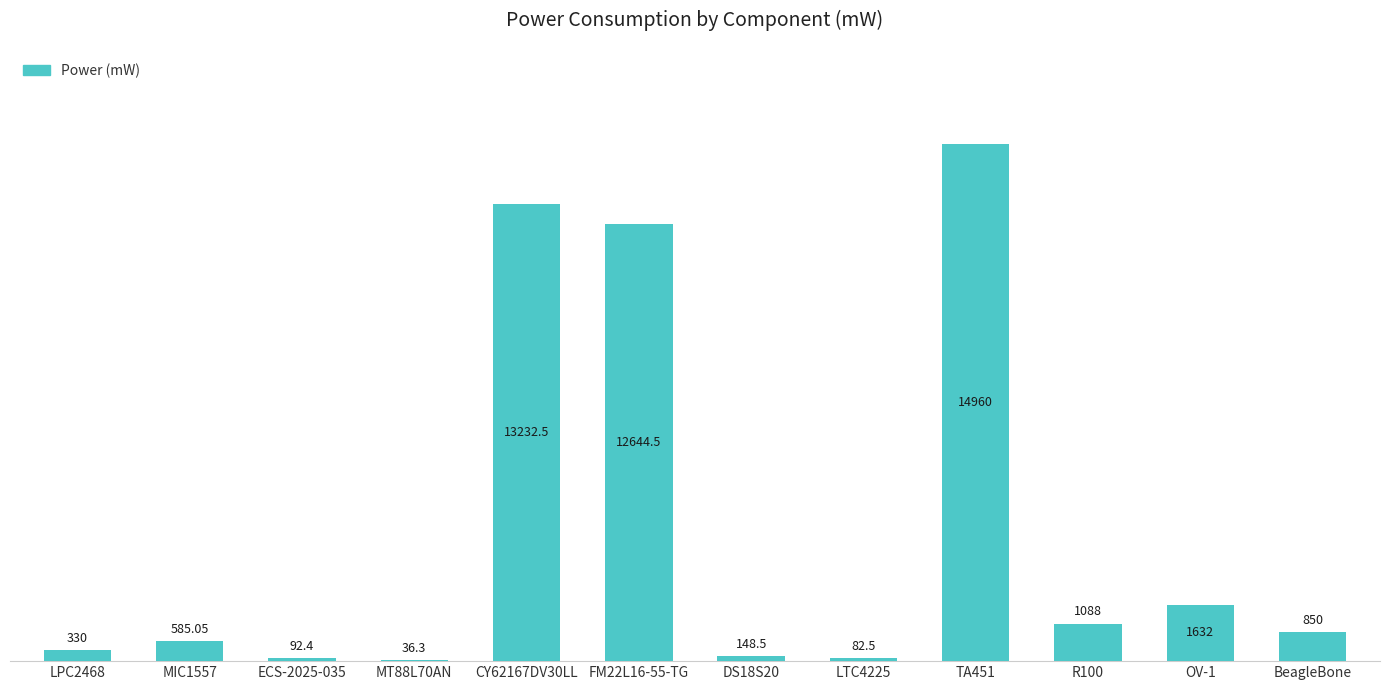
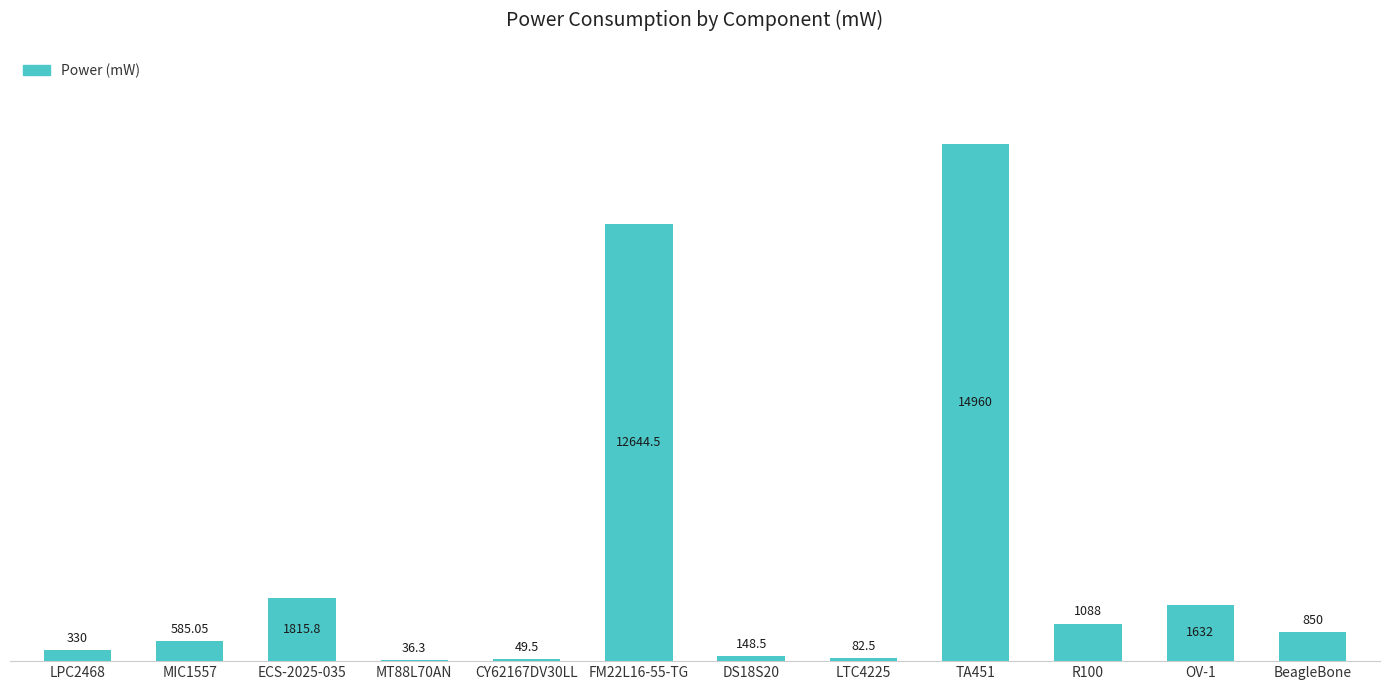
ECS-2025-035: 92.4 -> 1815.8
CY62167DV30LL: 13232.5 -> 49.5
